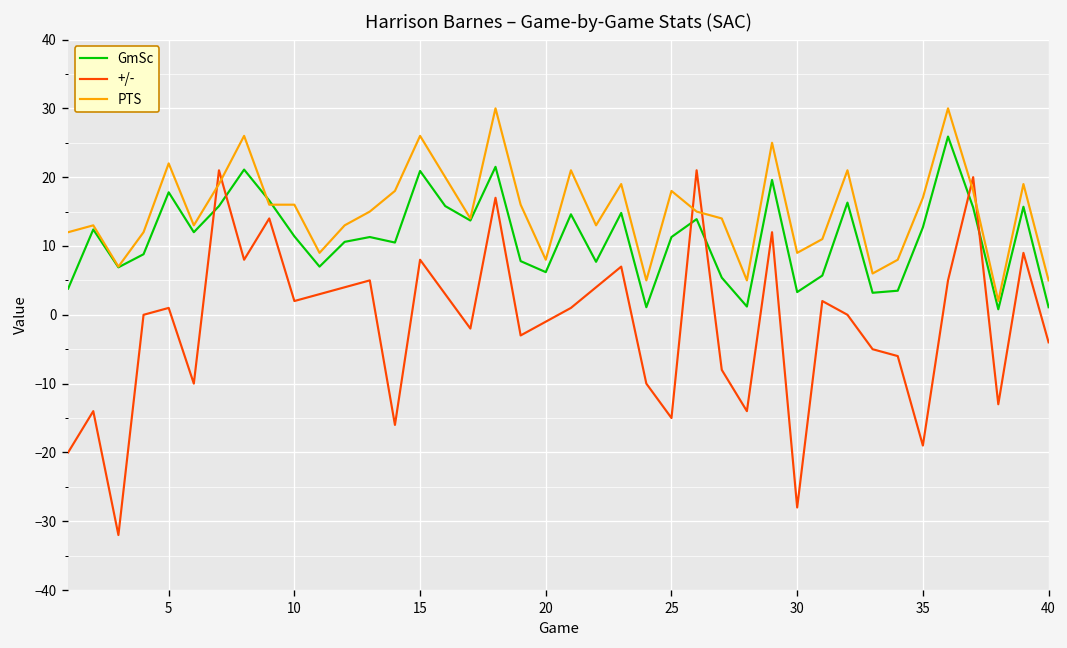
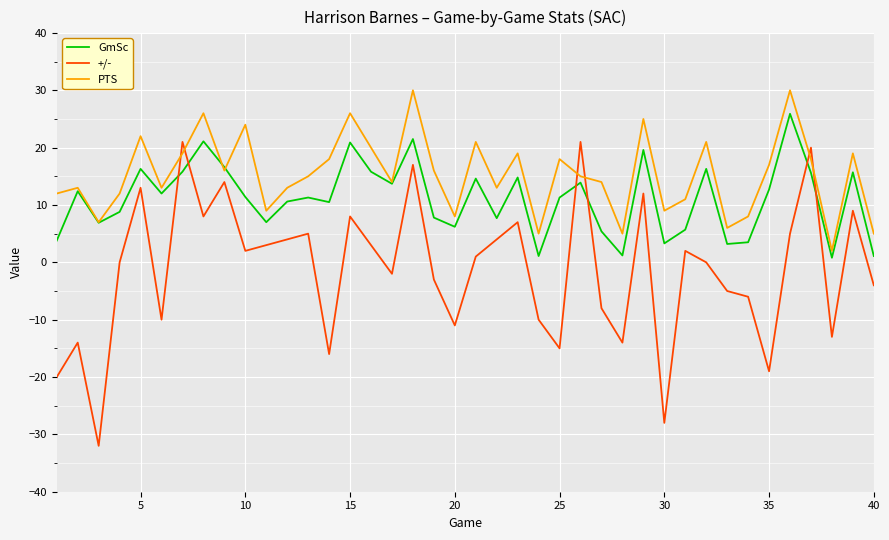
GmSc, 5: 18 -> 16
+/-, 5: 1 -> 13
PTS, 10: 16 -> 24
+/-, 20: -1 -> -11
